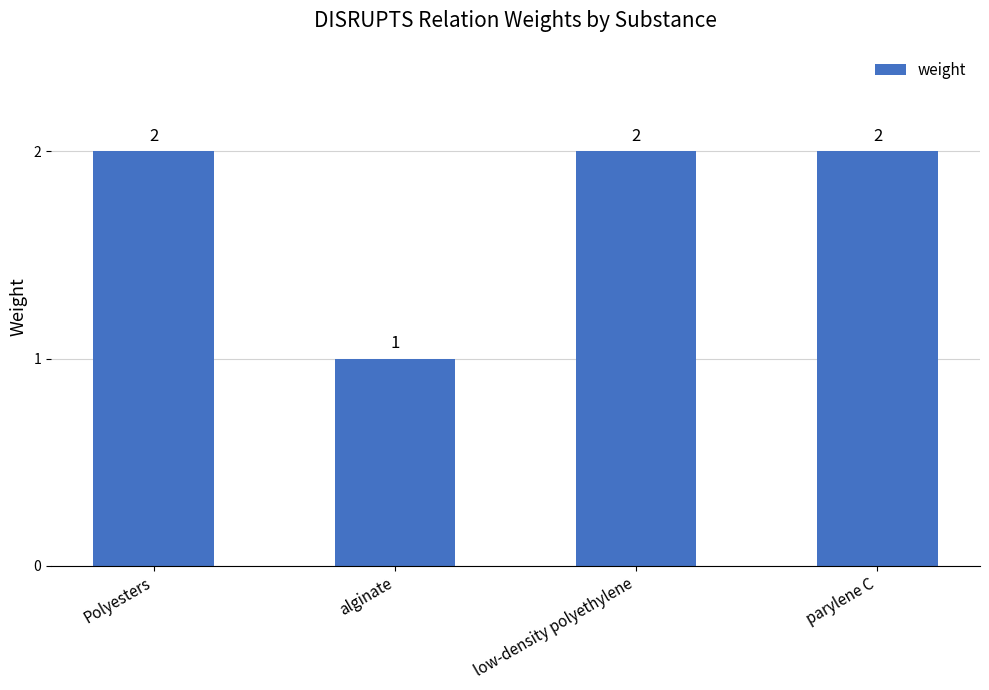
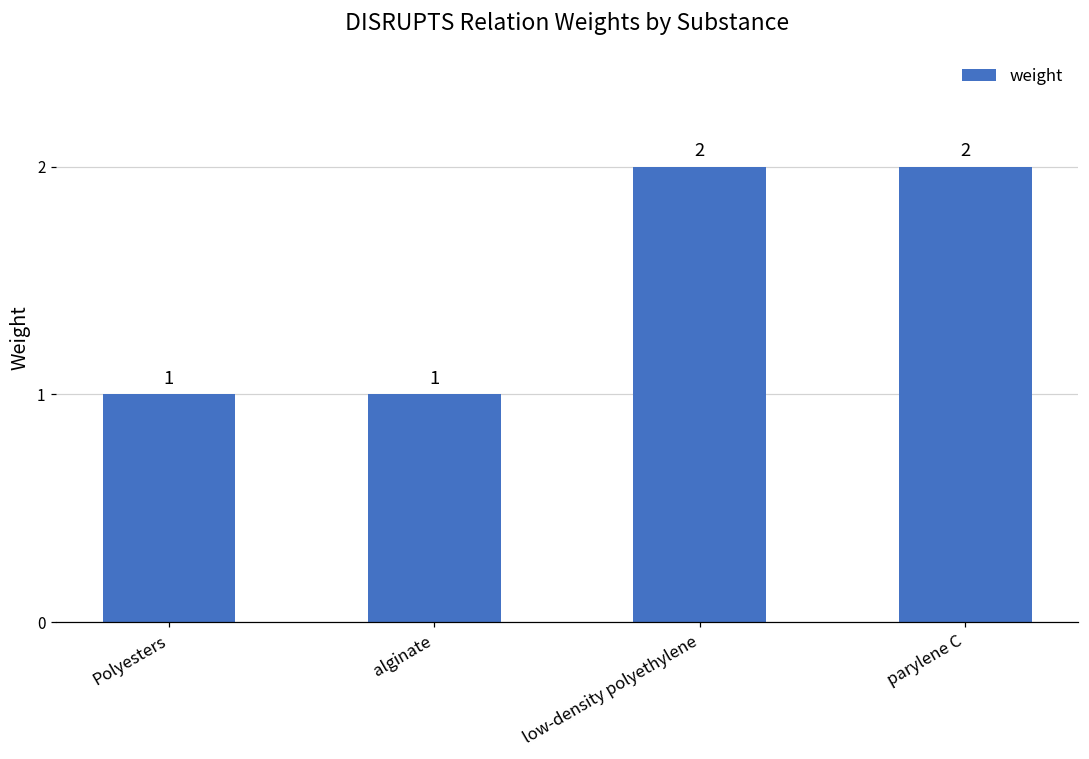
Polyesters: 2 -> 1
